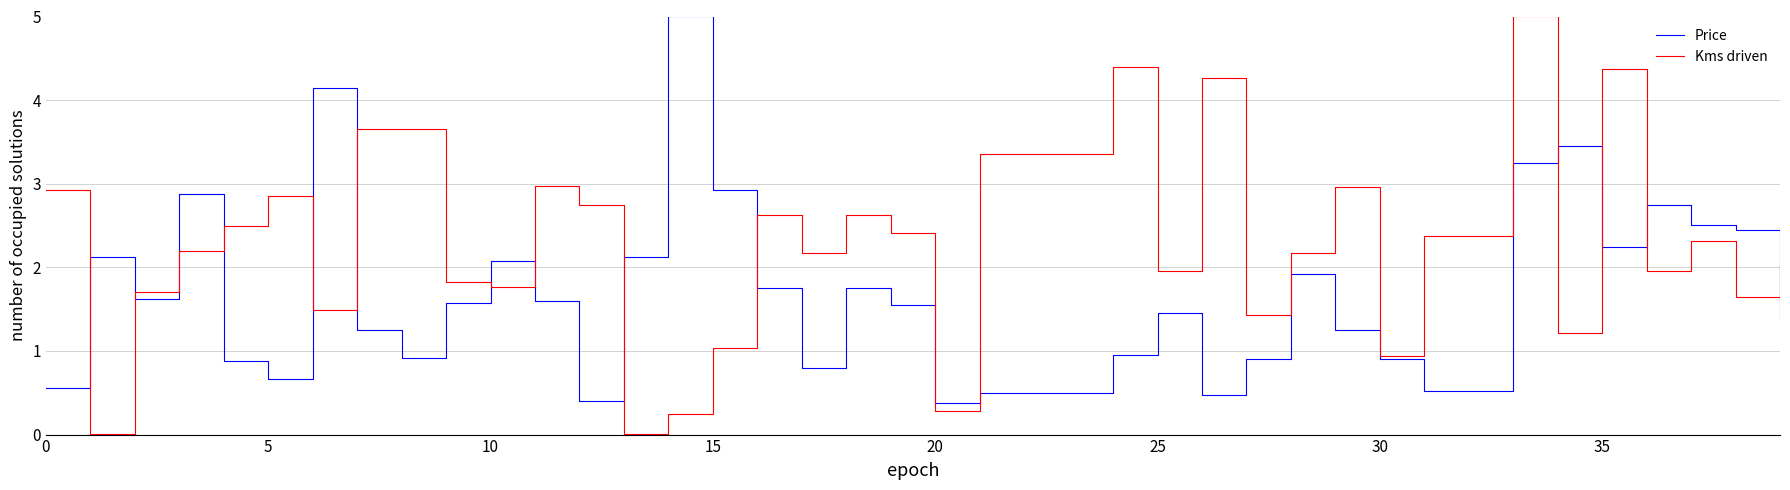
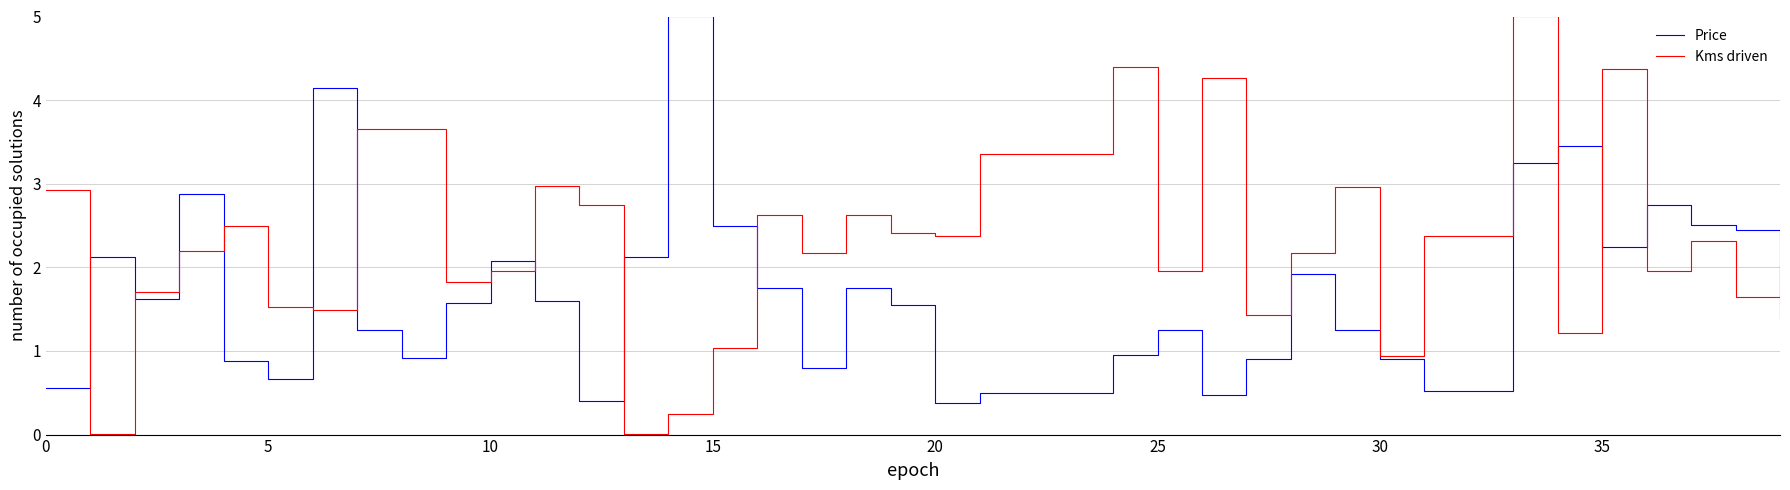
Kms driven, 5: 2.9 -> 1.5
Kms driven, 10: 1.8 -> 2.0
Price, 15: 2.9 -> 2.5
Kms driven, 20: 0.3 -> 2.4
Price, 25: 1.5 -> 1.3
